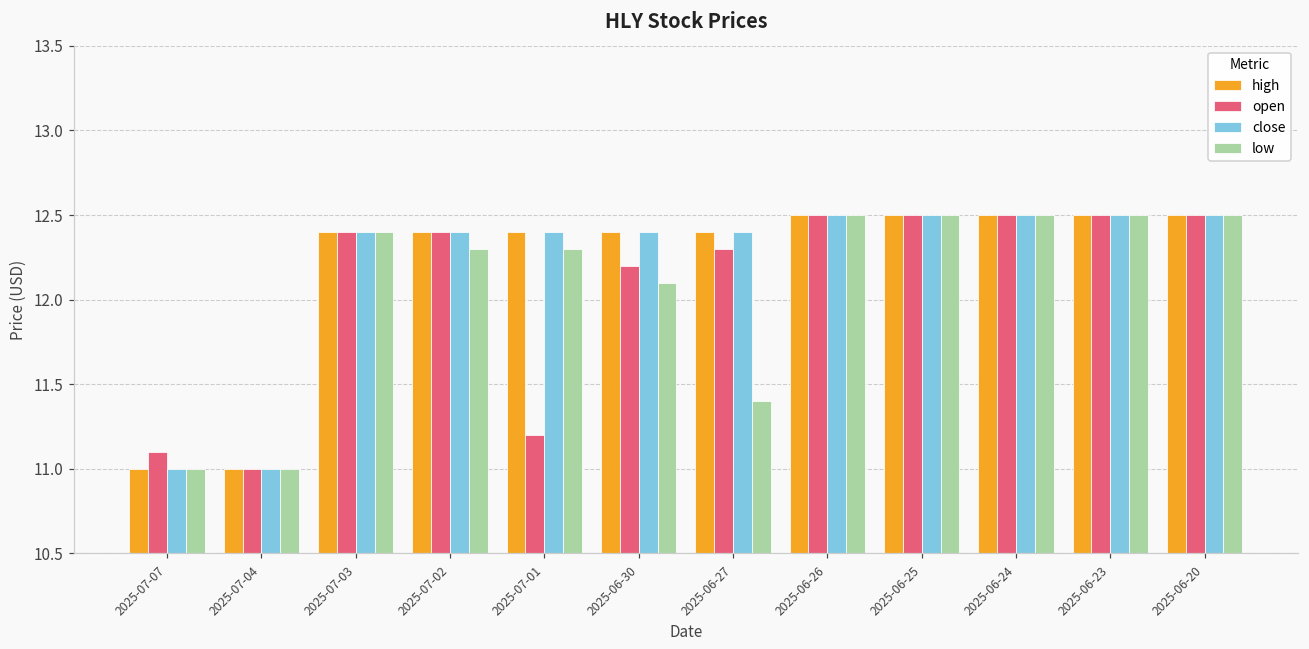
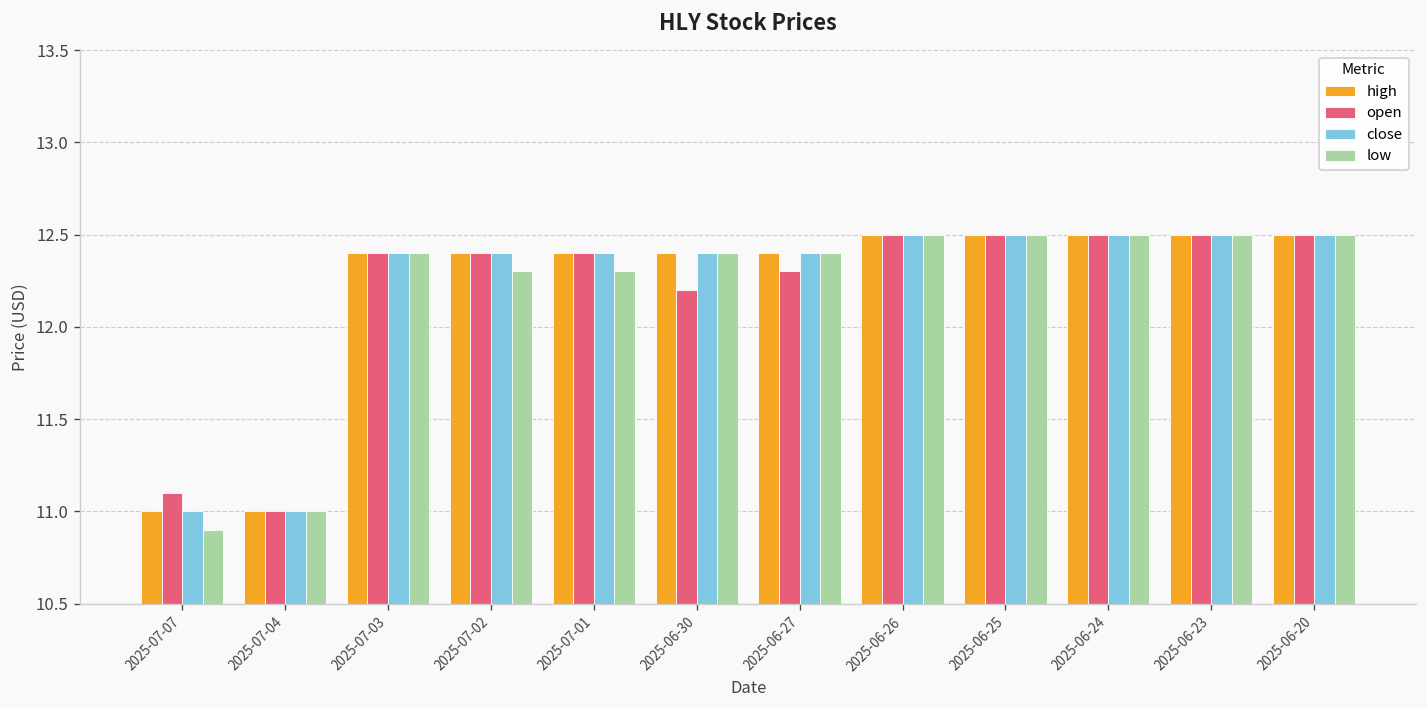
low, 2025-07-07: 11.0 -> 10.9
open, 2025-07-01: 11.2 -> 12.4
low, 2025-06-30: 12.1 -> 12.4
low, 2025-06-27: 11.4 -> 12.4
